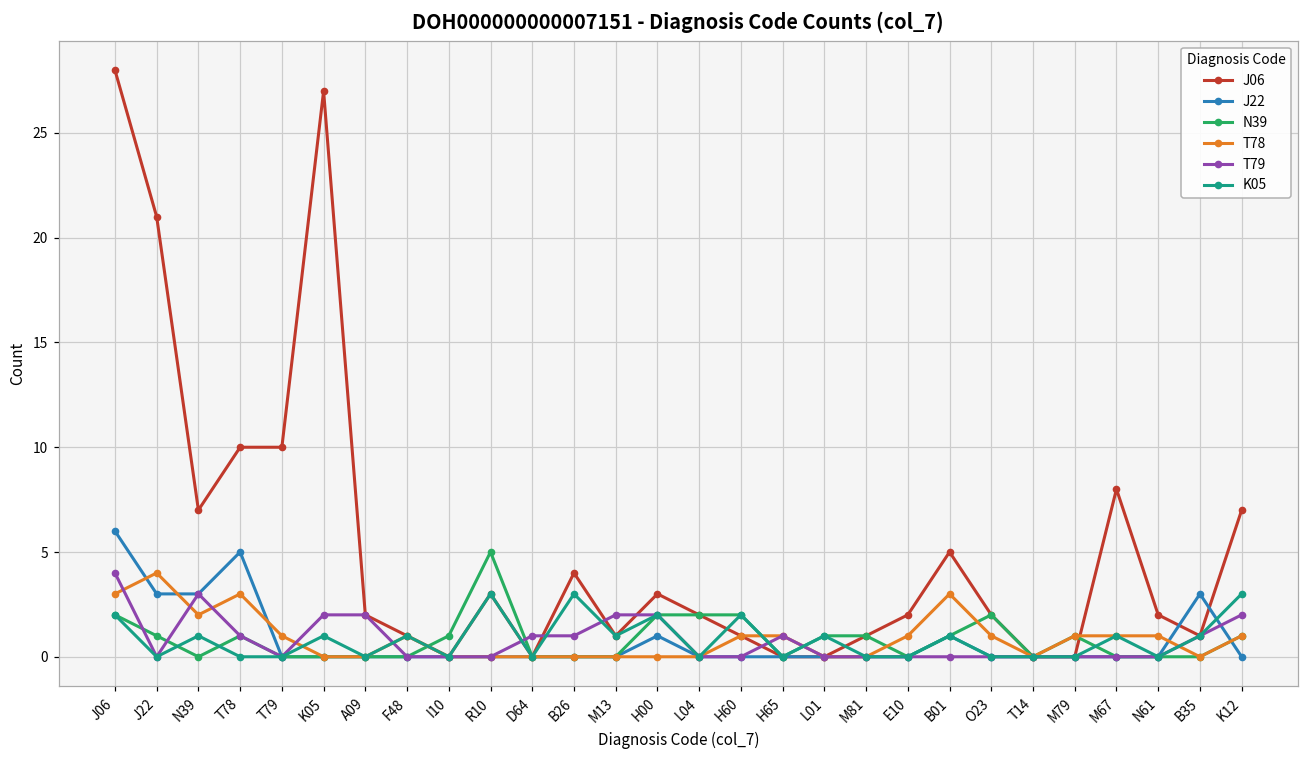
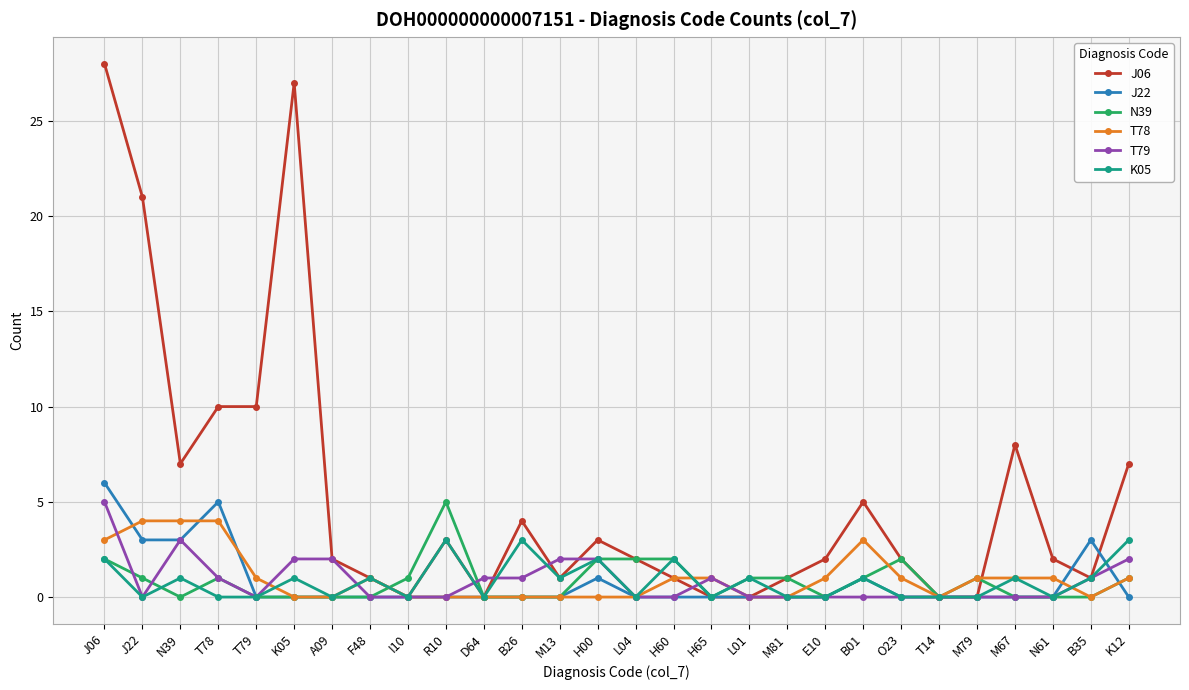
T79, J06: 4 -> 5
T78, N39: 2 -> 4
T78, T78: 3 -> 4
